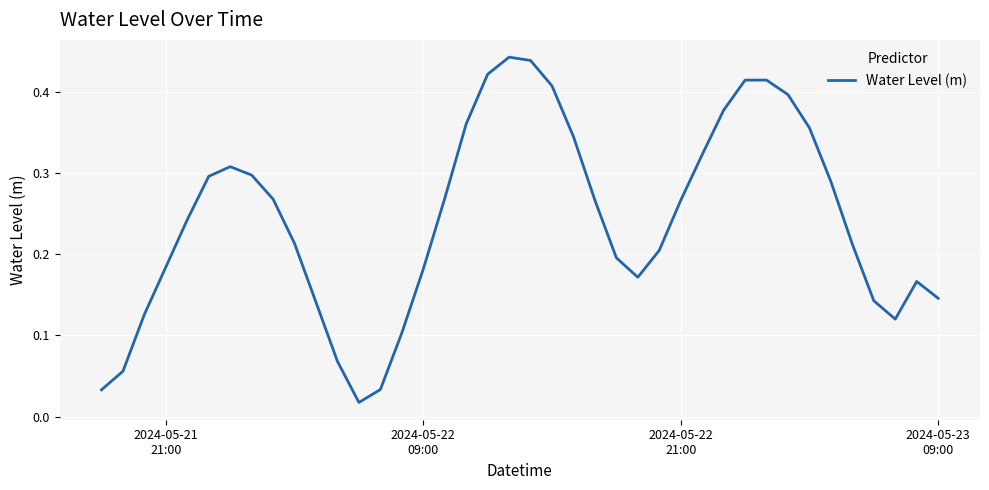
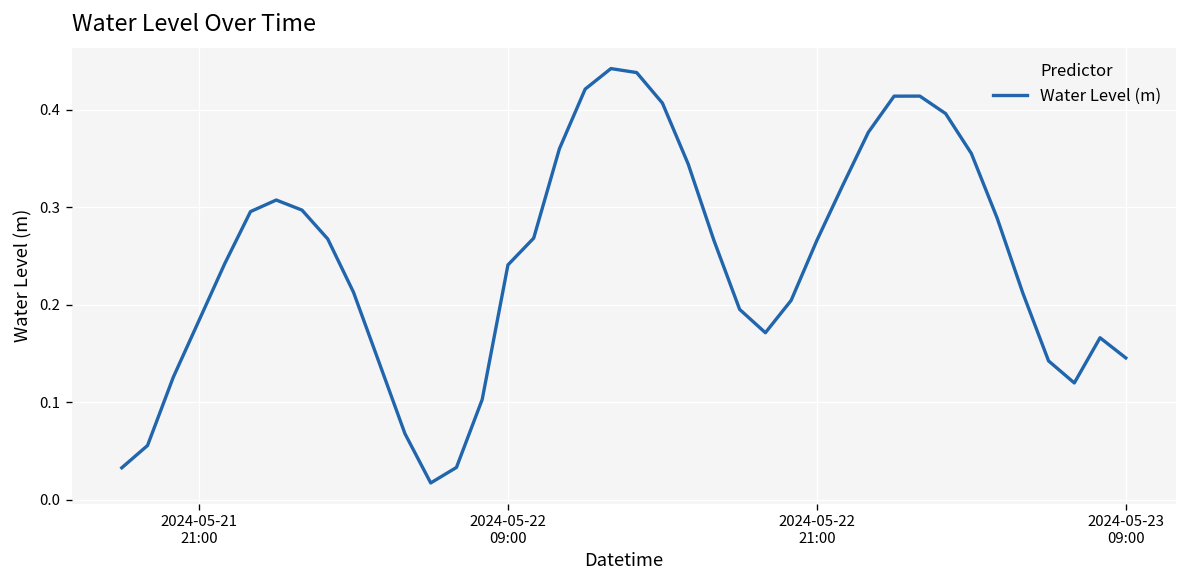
2024-05-22 09:00: 0.18 -> 0.24
